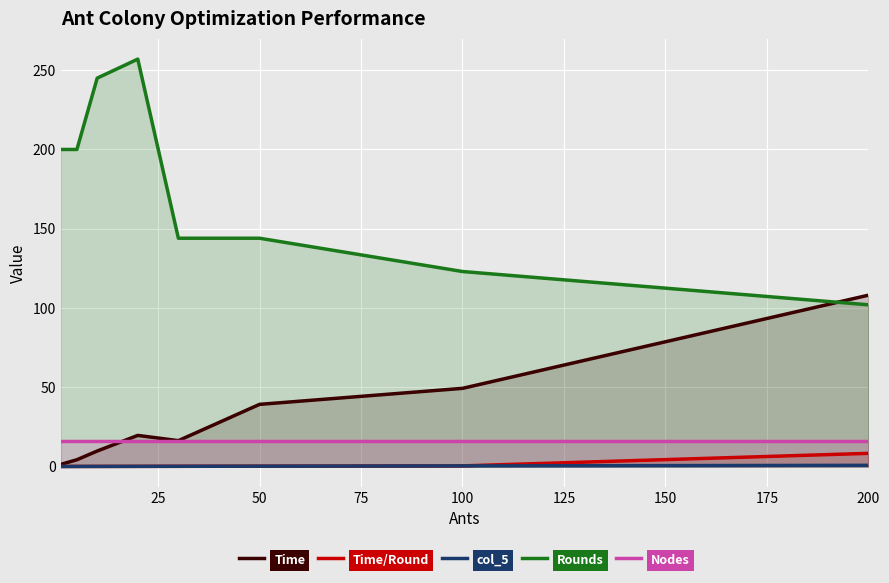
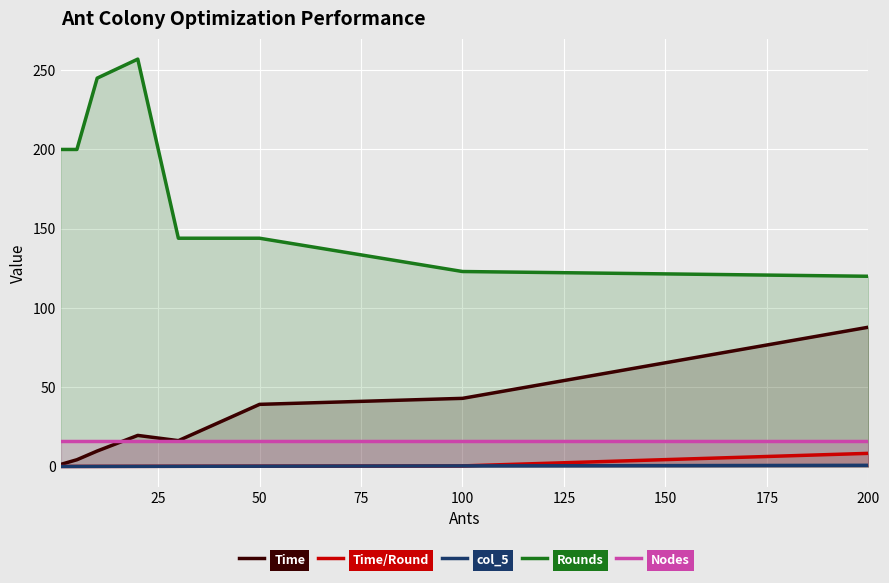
Time, 100: 49 -> 43
Time, 200: 108 -> 88
Rounds, 200: 102 -> 120
